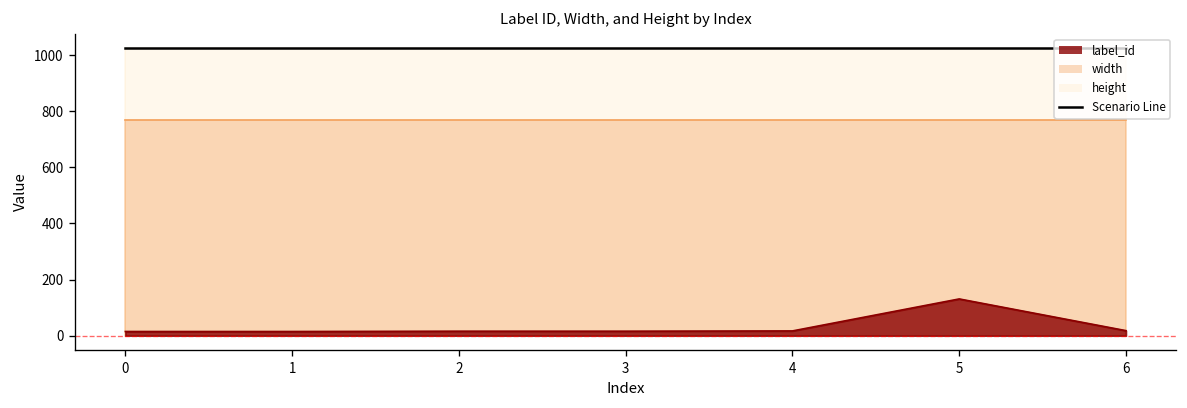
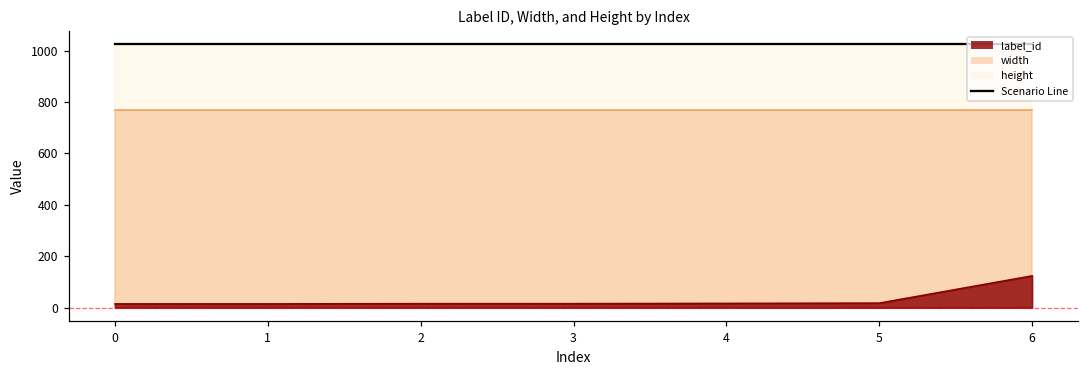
label_id, 5: 130 -> 20
label_id, 6: 20 -> 120
